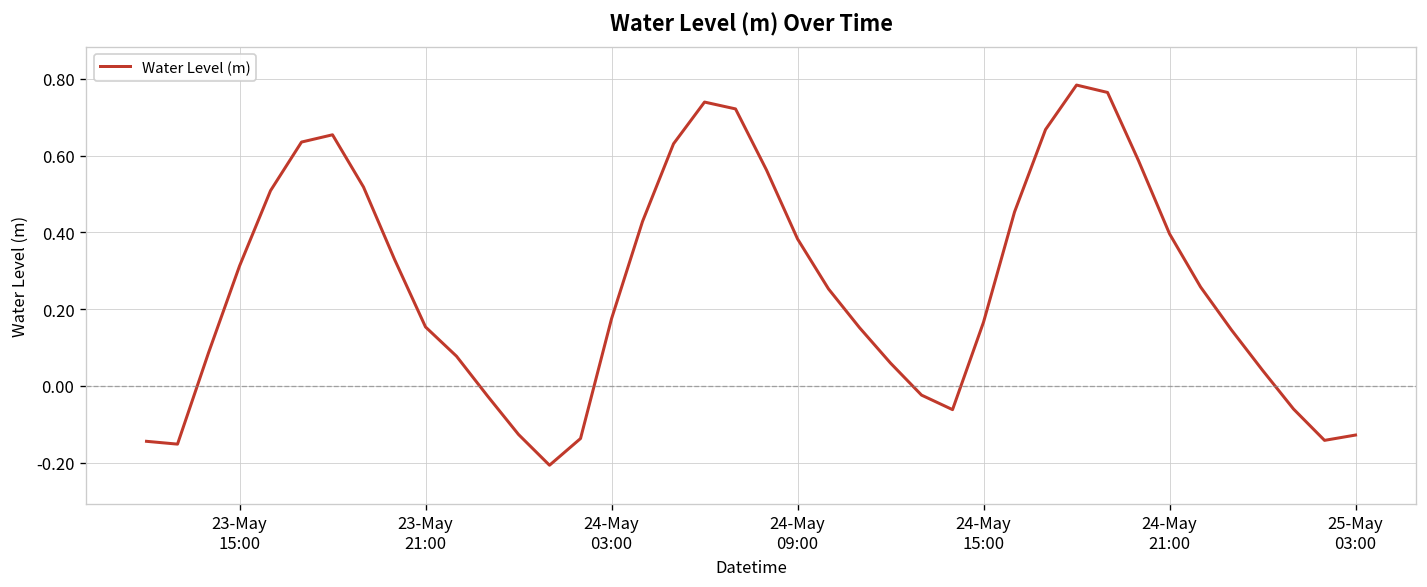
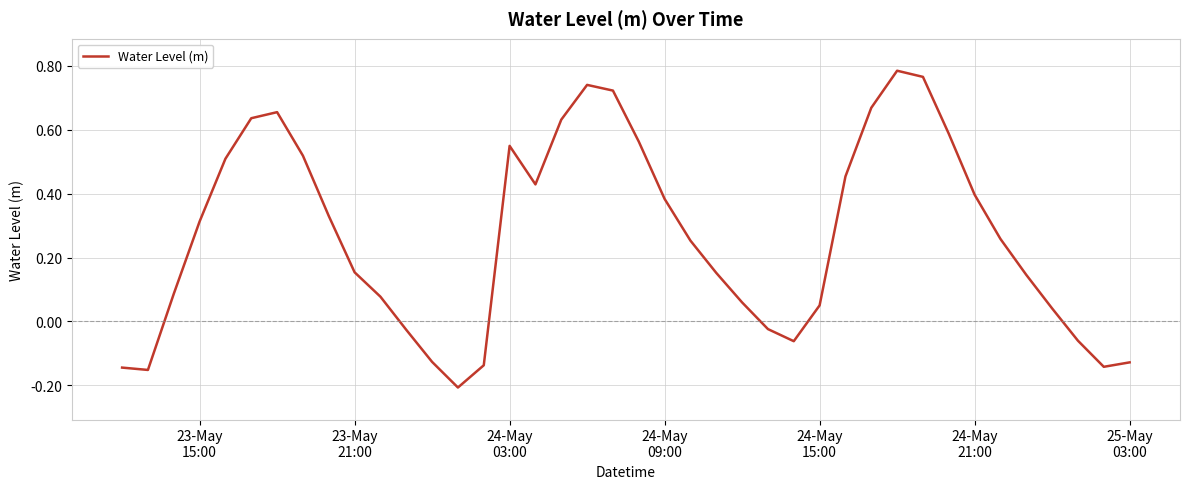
24-May 03:00: 0.18 -> 0.55
24-May 15:00: 0.17 -> 0.05
